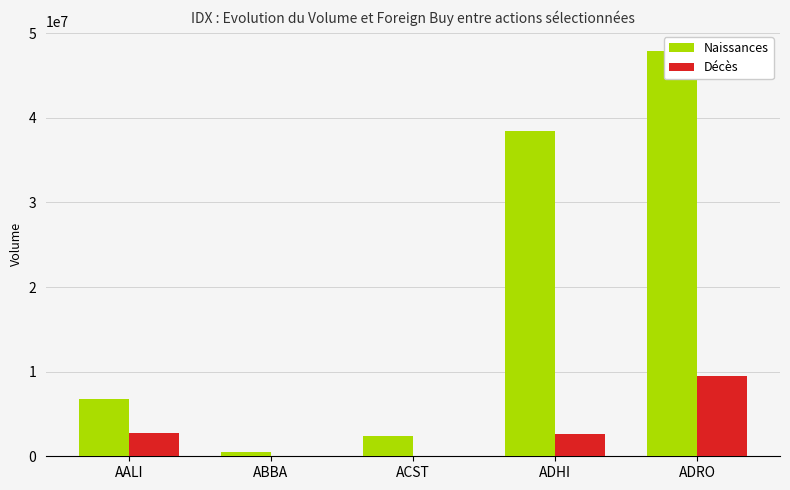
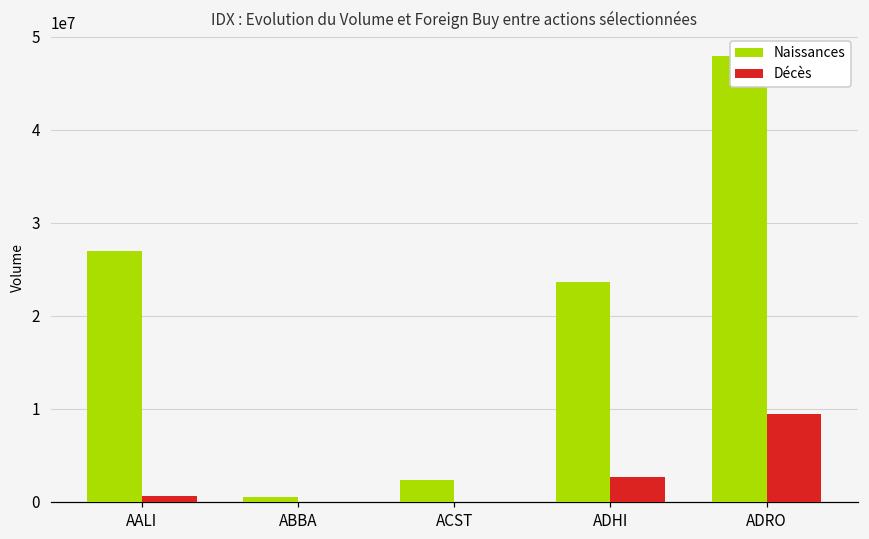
Naissances, AALI: 7000000 -> 27000000
Décès, AALI: 3000000 -> 1000000
Naissances, ADHI: 38000000 -> 24000000
